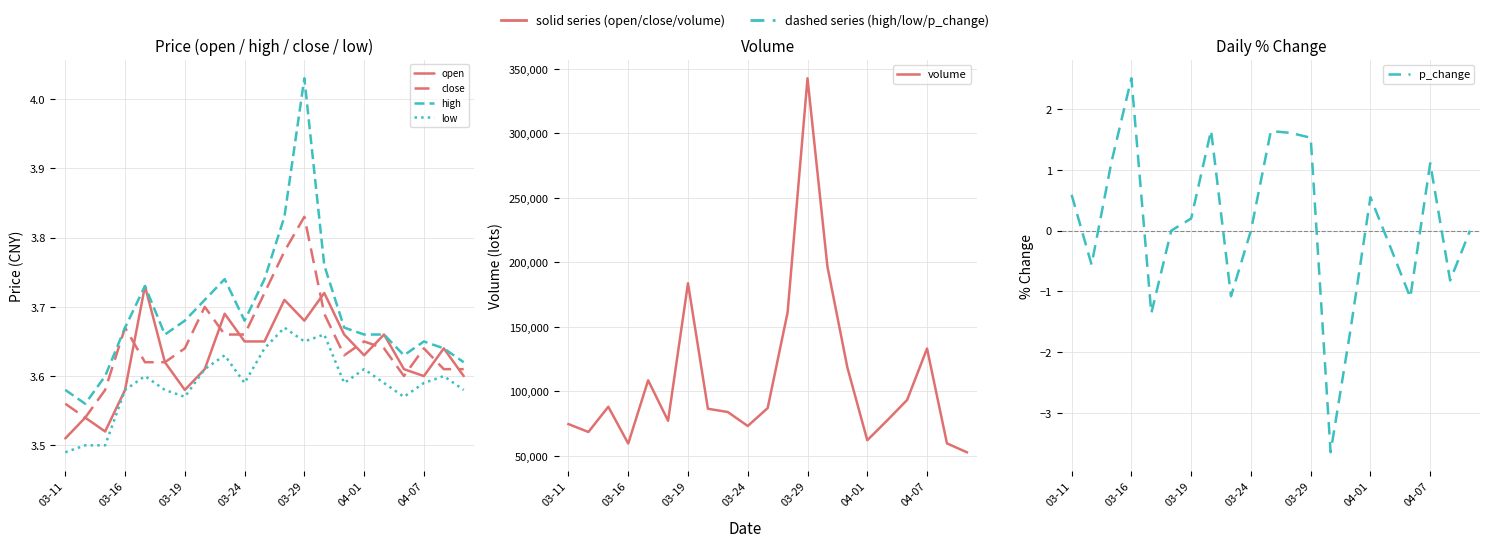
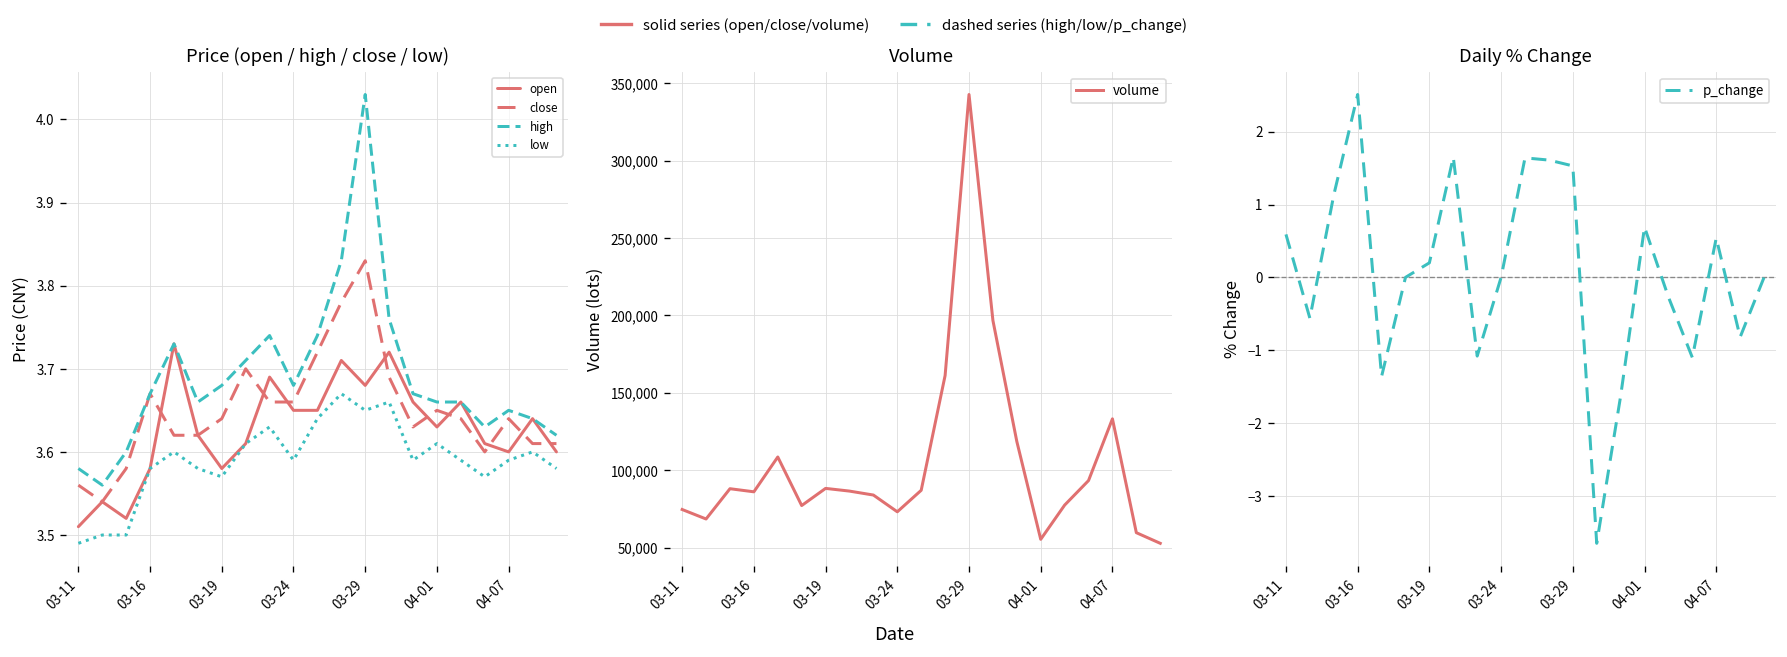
Volume, 03-16: 60,000 -> 86,000
Volume, 03-19: 184,000 -> 88,000
Volume, 04-01: 62,000 -> 55,000
Daily % Change, 04-01: 0.6 -> 0.7
Daily % Change, 04-07: 1.1 -> 0.5
